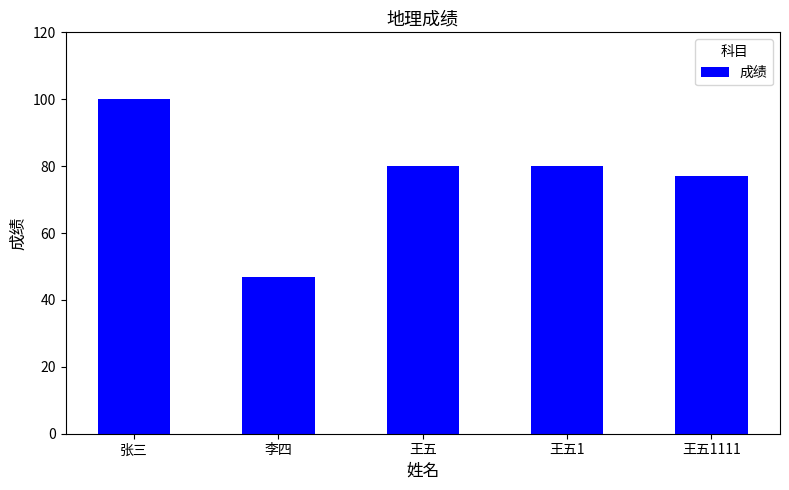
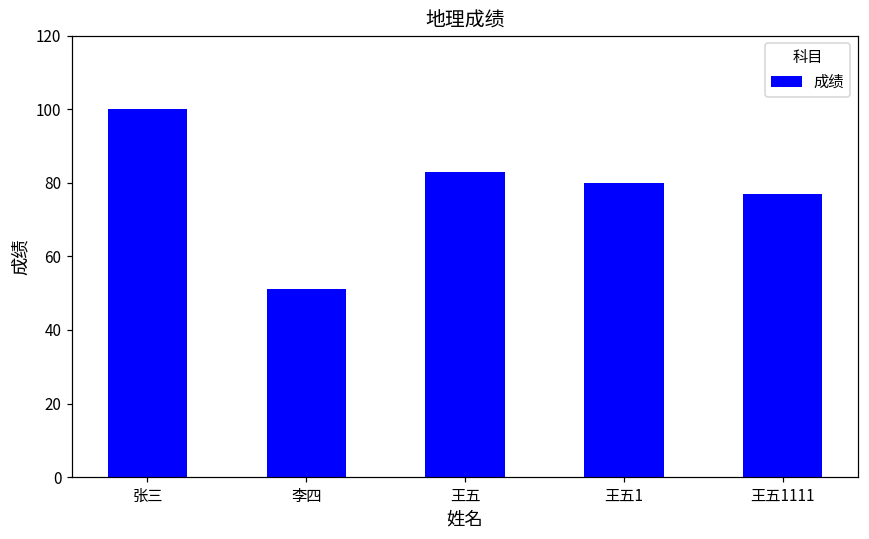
李四: 47 -> 51
王五: 80 -> 83
